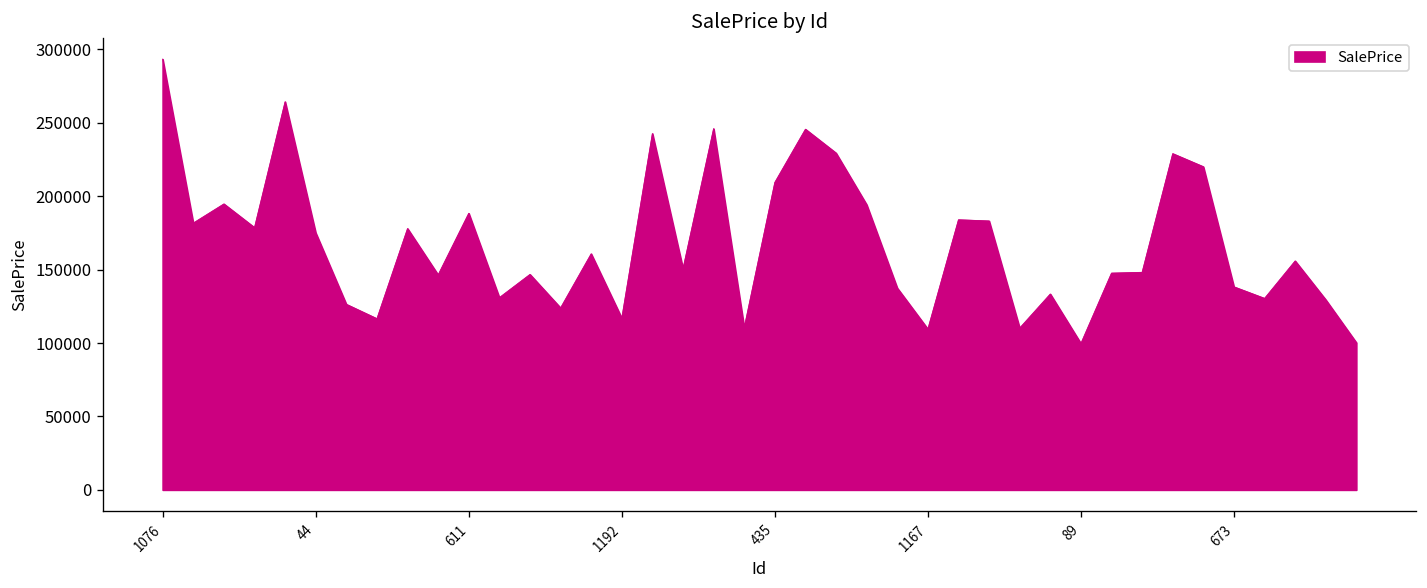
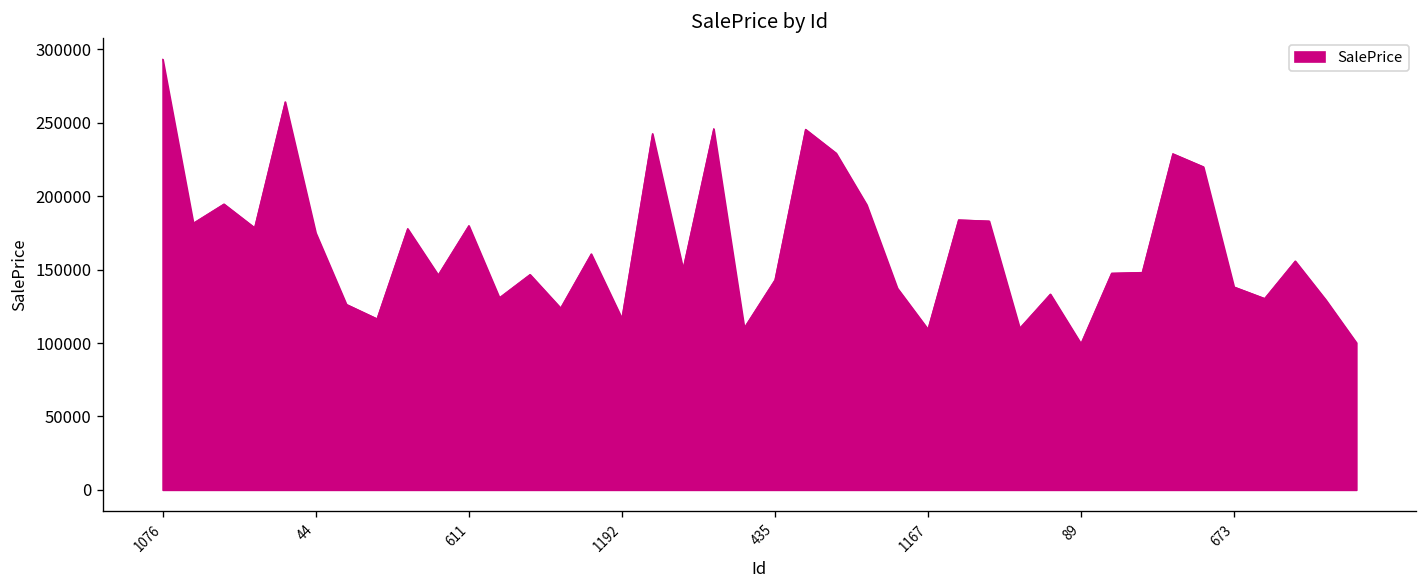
611: 188000 -> 180000
435: 209000 -> 143000
